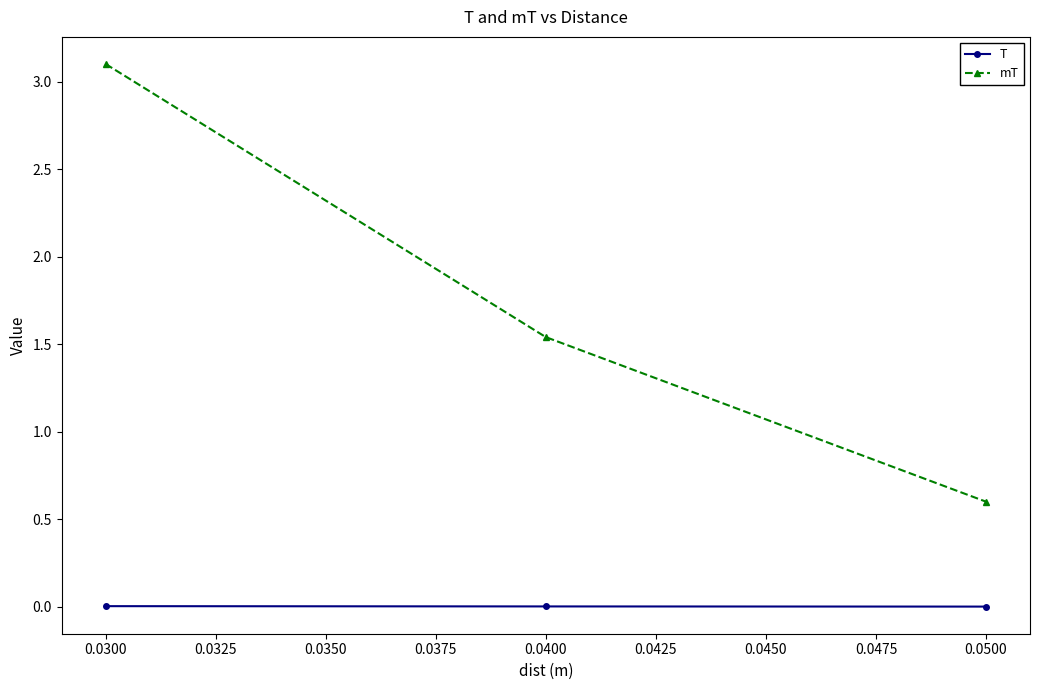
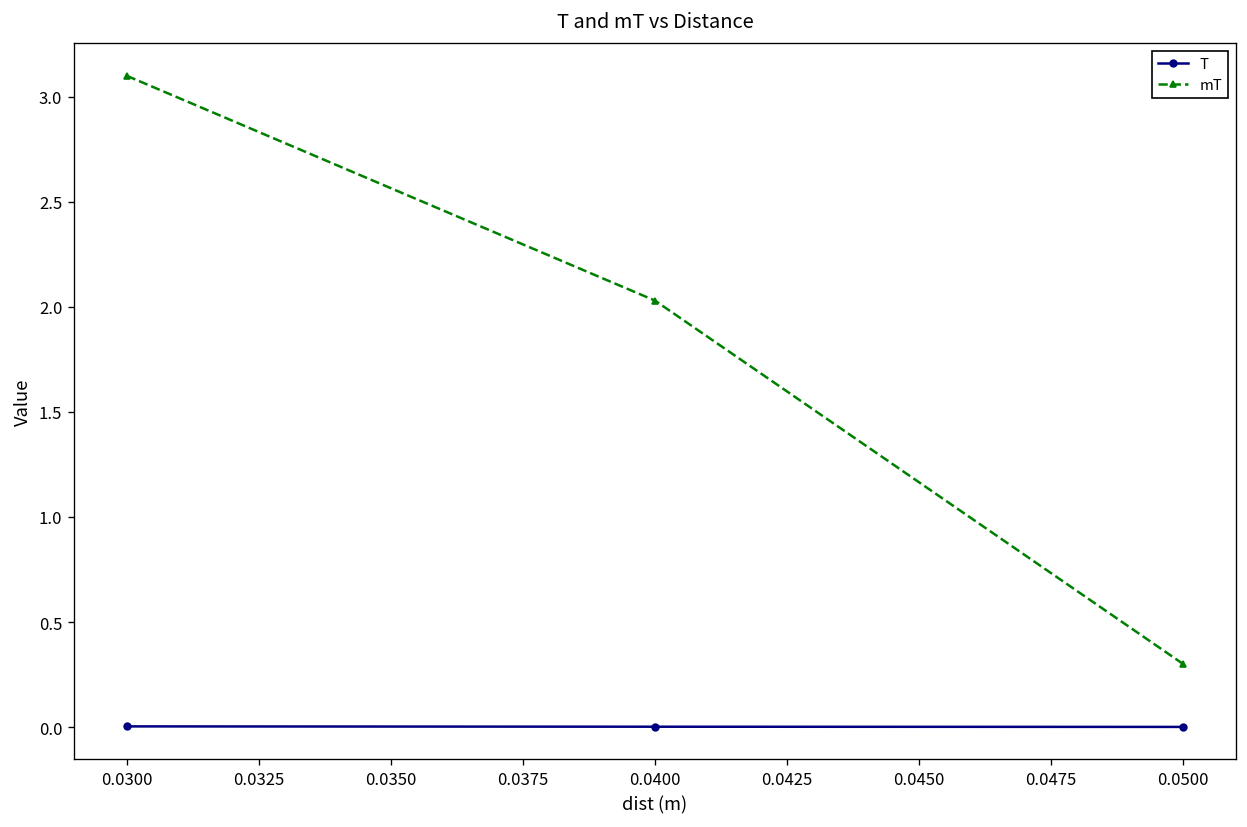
mT, 0.0400: 1.54 -> 2.03
mT, 0.0500: 0.6 -> 0.3
